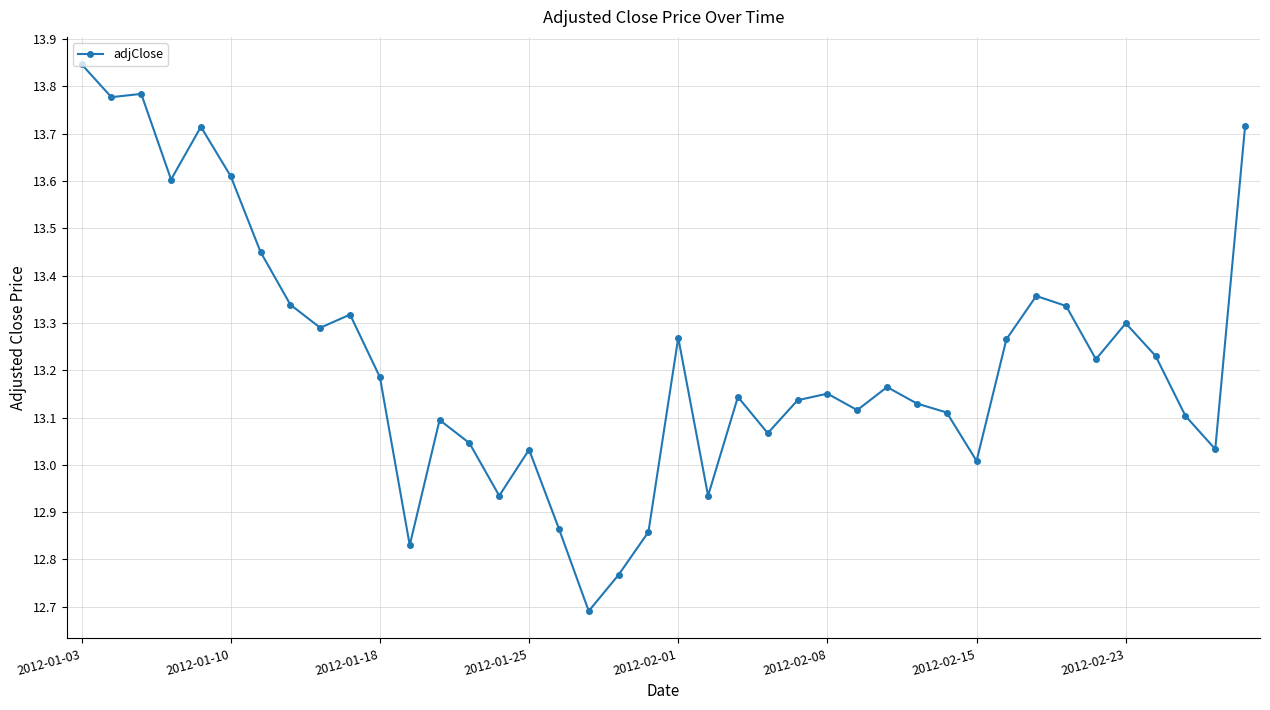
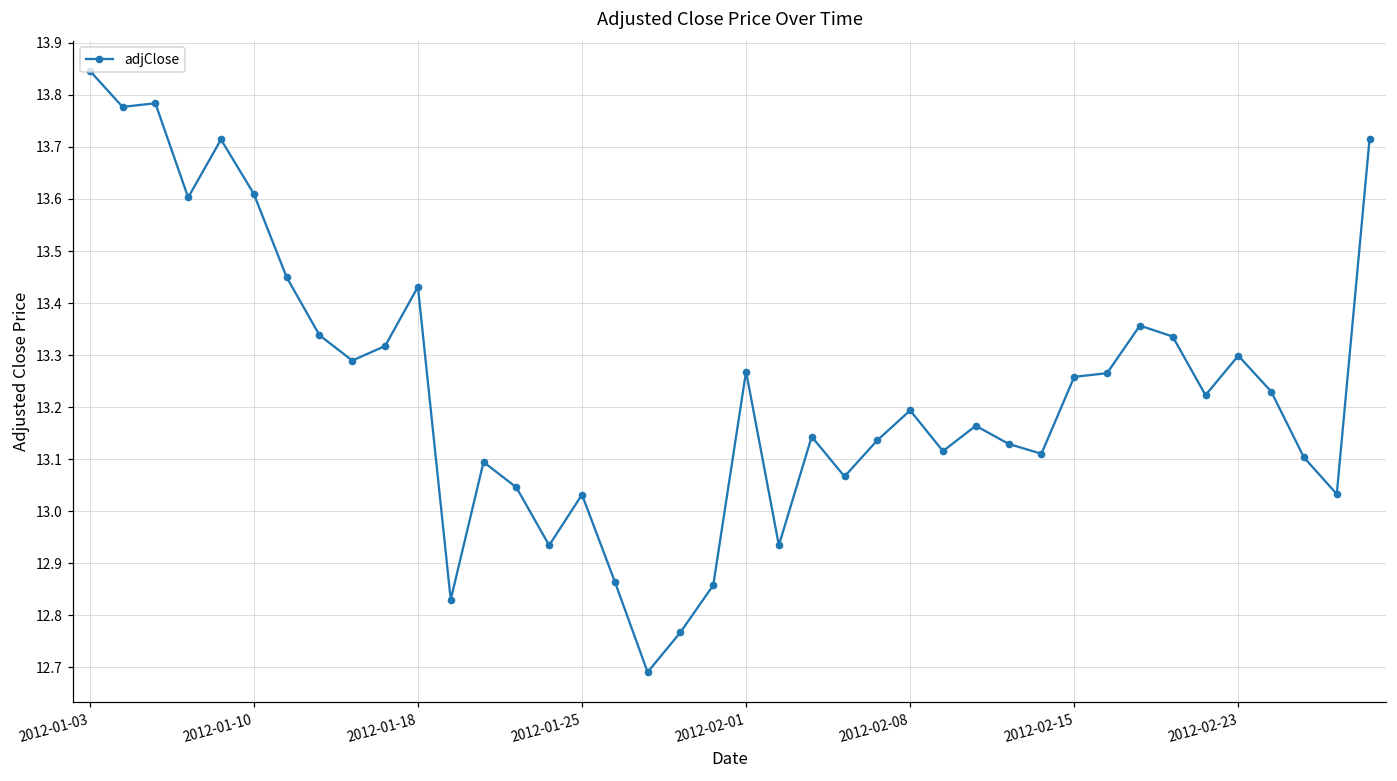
2012-01-18: 13.19 -> 13.43
2012-02-08: 13.15 -> 13.19
2012-02-15: 13.01 -> 13.26
